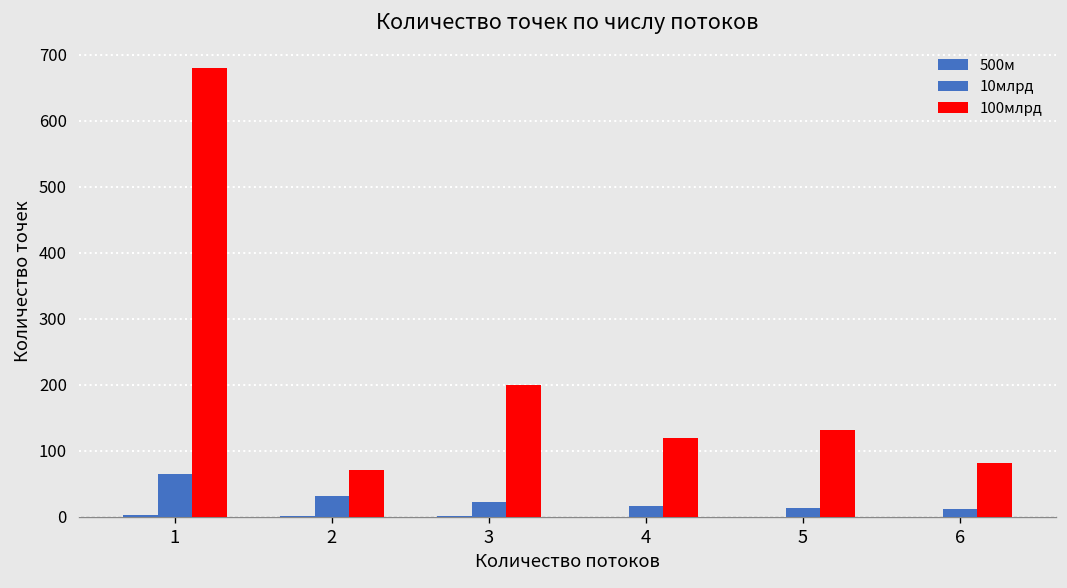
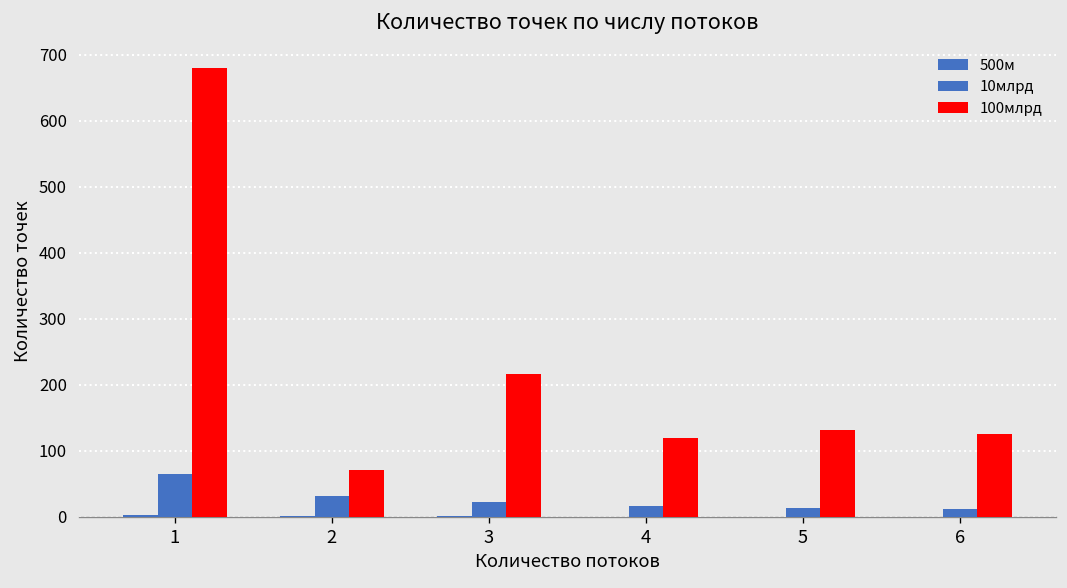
100млрд, 3: 200 -> 220
100млрд, 6: 80 -> 130
